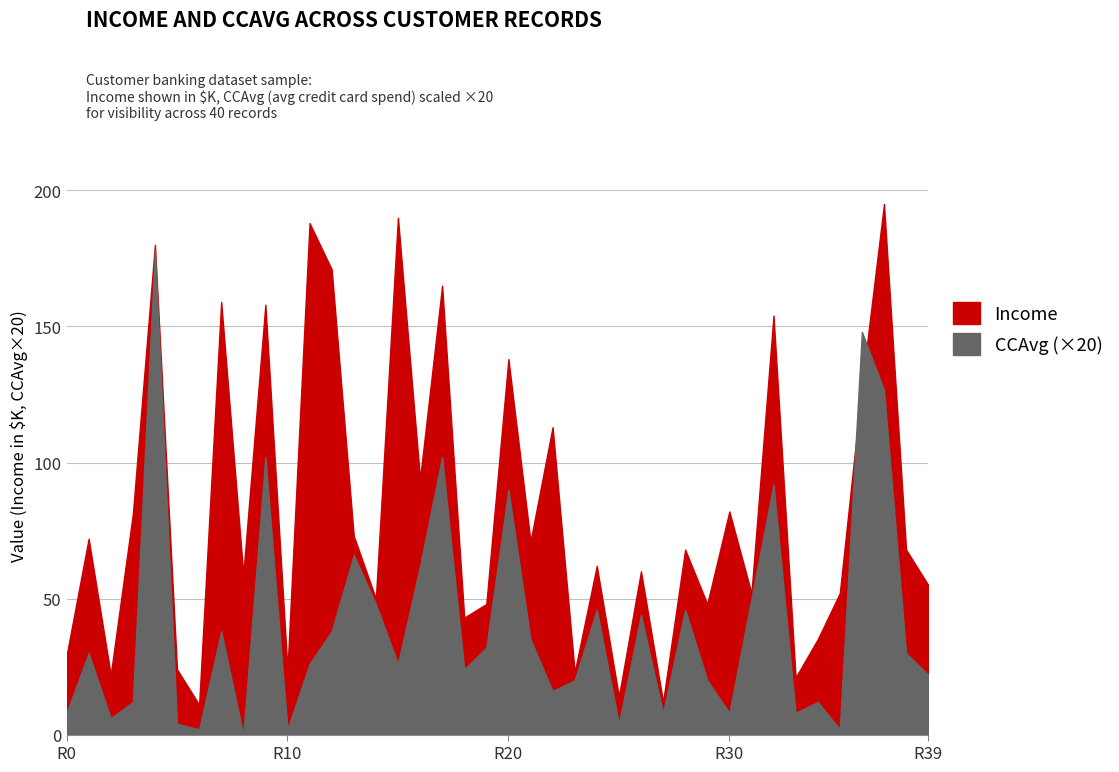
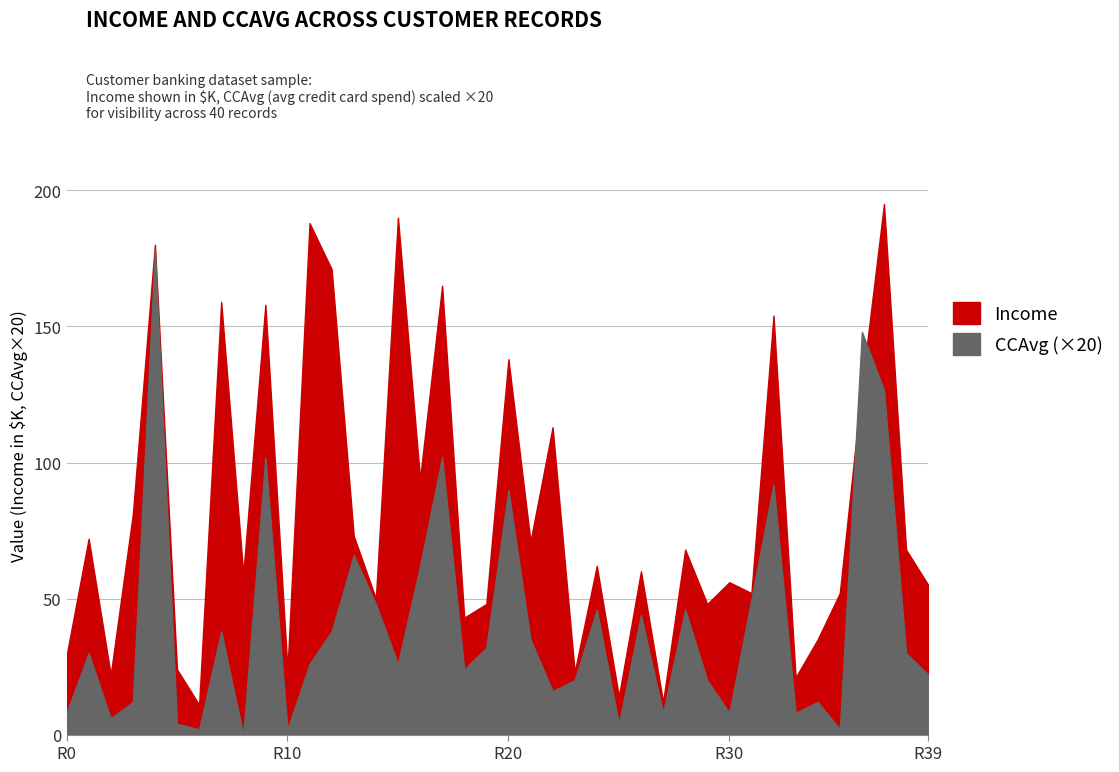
Income, R30: 82 -> 56
